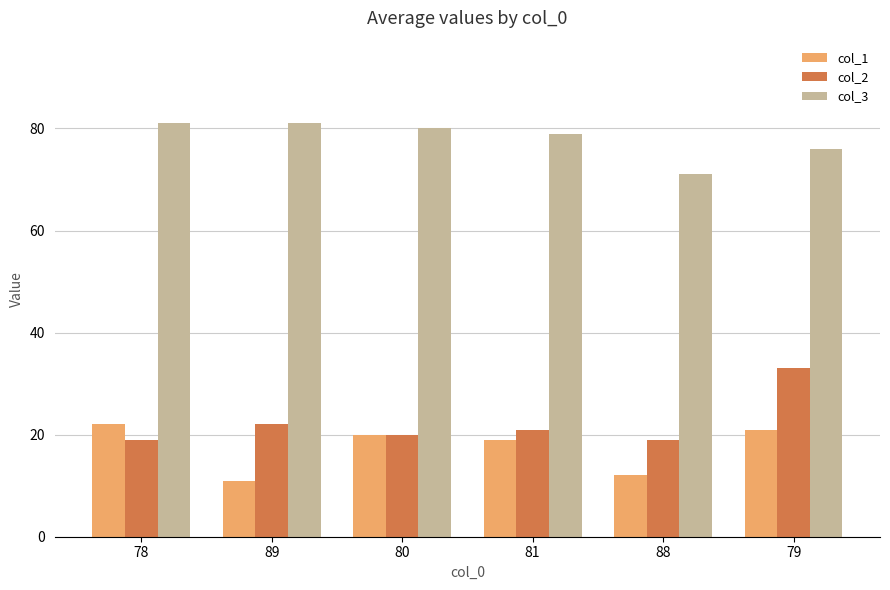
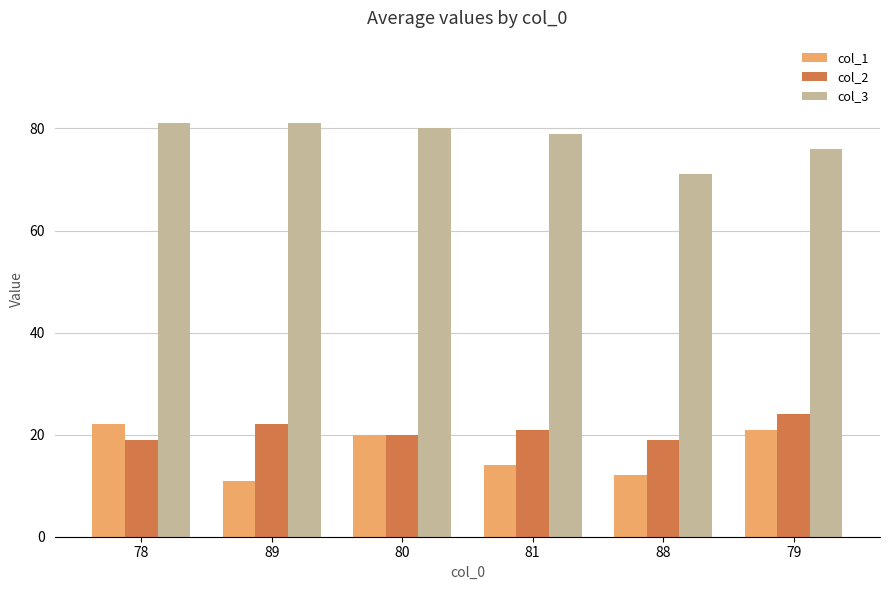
col_1, 81: 19 -> 14
col_2, 79: 33 -> 24
